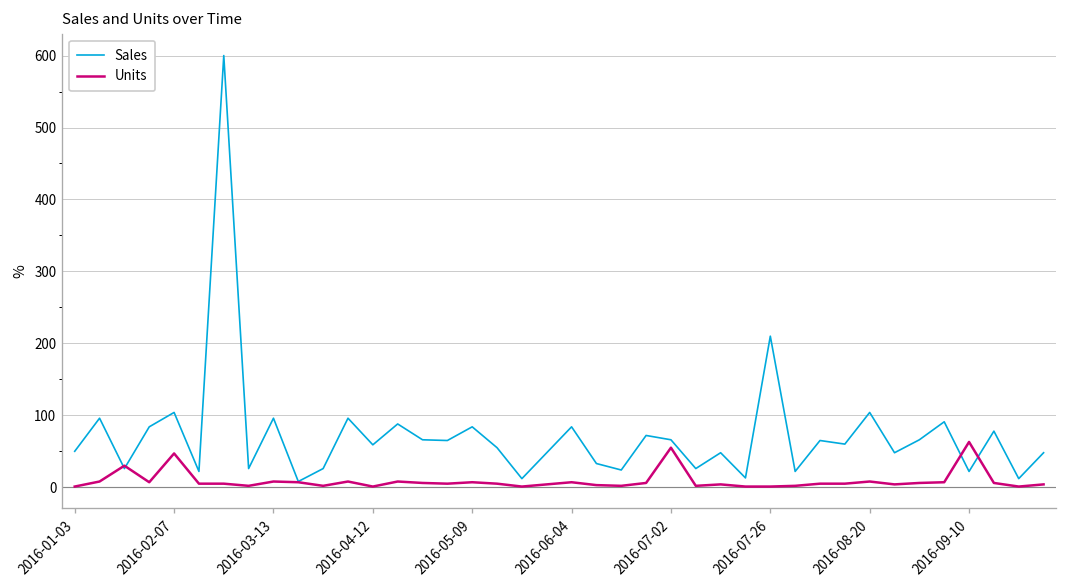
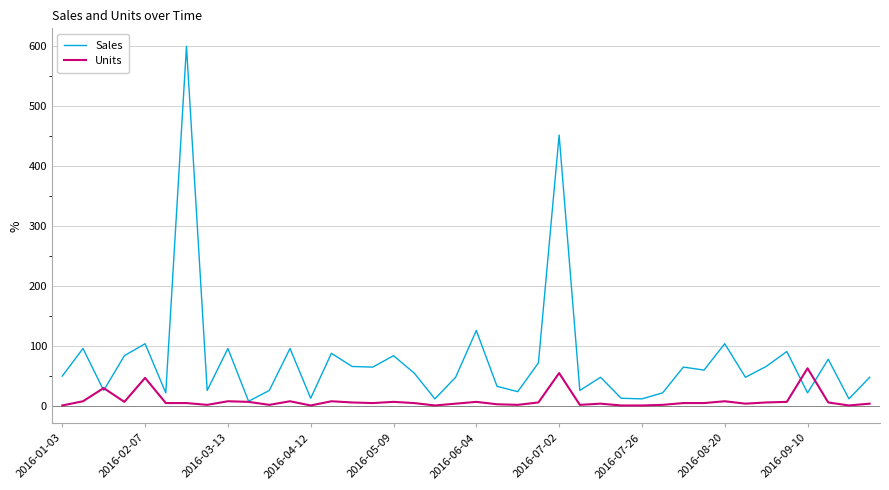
Sales, 2016-04-12: 60 -> 10
Sales, 2016-06-04: 80 -> 130
Sales, 2016-07-02: 70 -> 450
Sales, 2016-07-26: 210 -> 10
